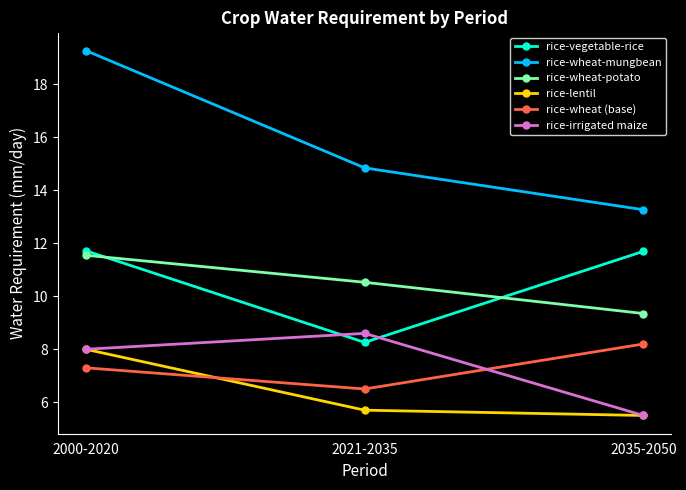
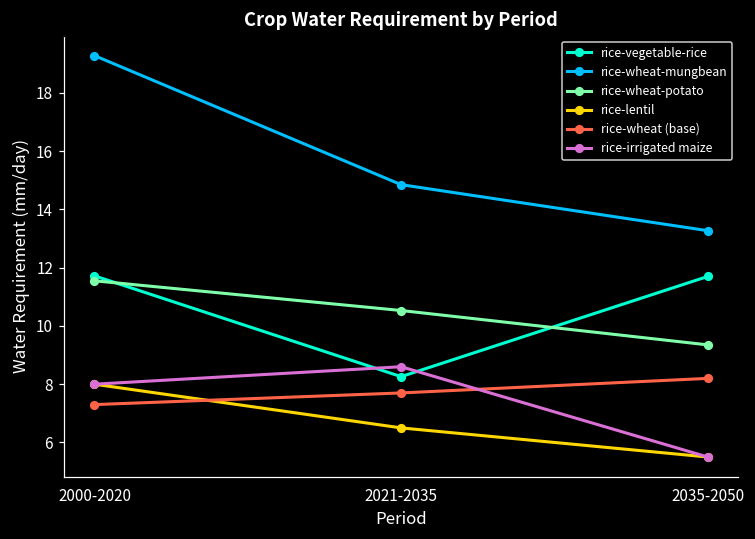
rice-lentil, 2021-2035: 5.7 -> 6.5
rice-wheat (base), 2021-2035: 6.5 -> 7.7
